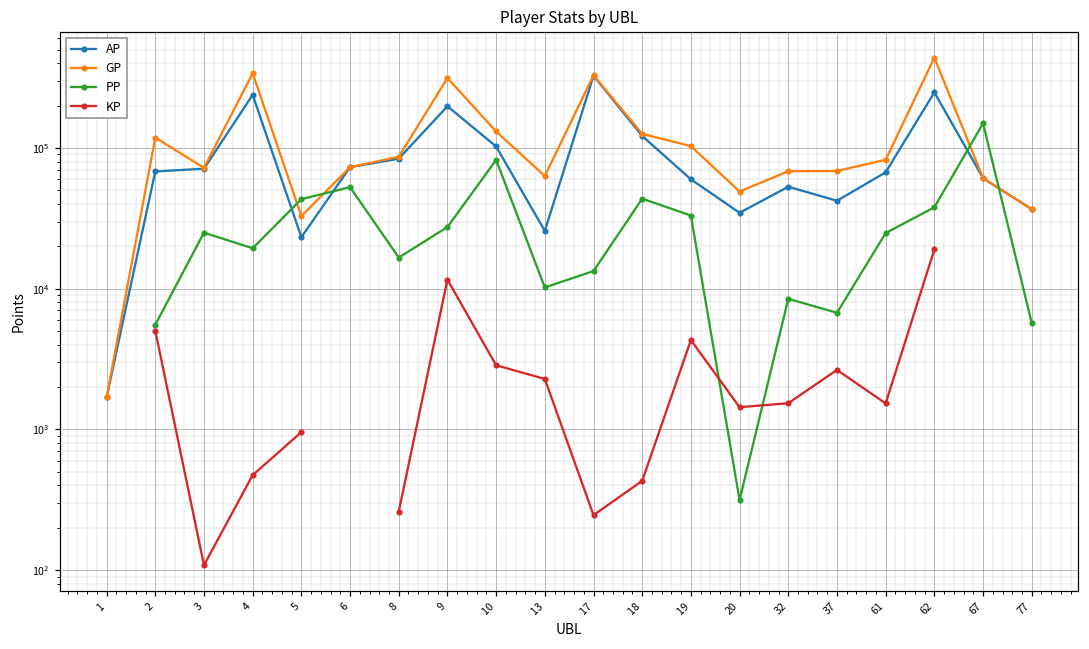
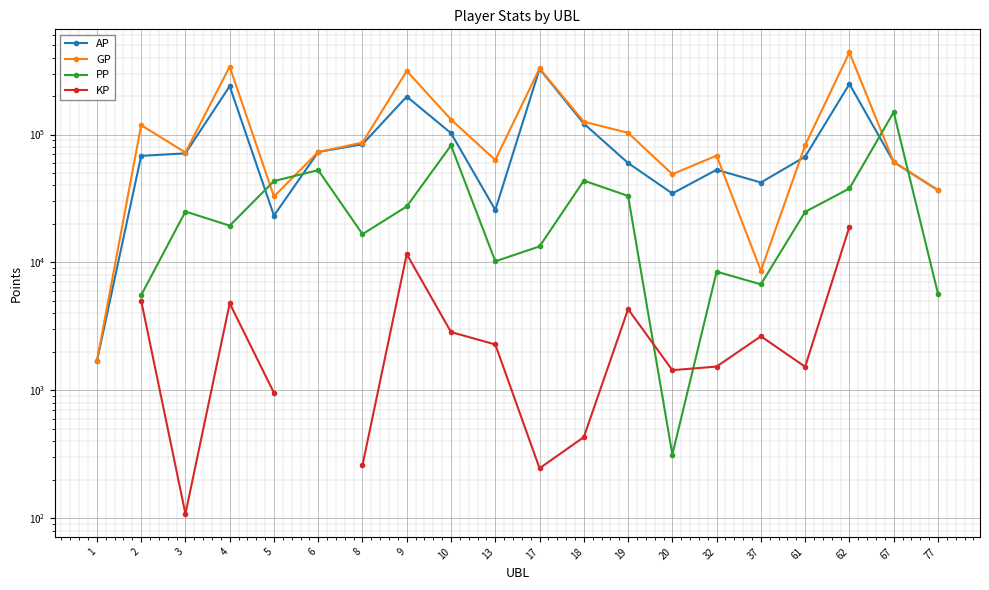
KP, 4: 470 -> 4800
GP, 37: 70000 -> 9000
